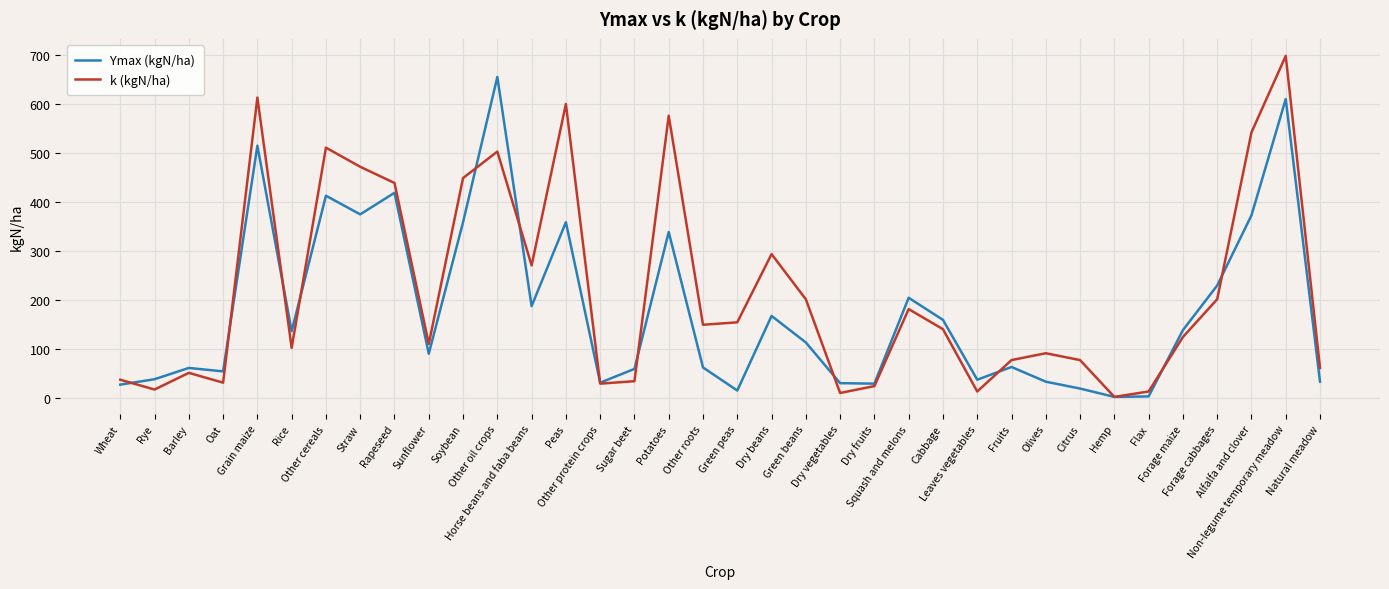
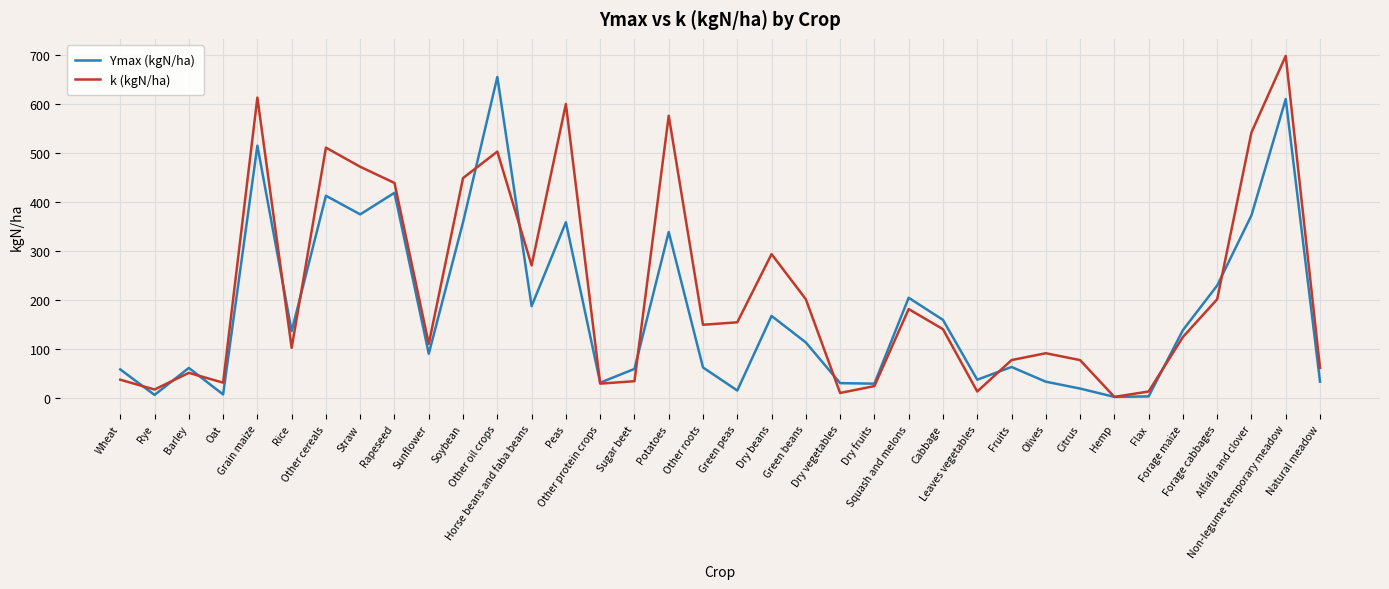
Ymax (kgN/ha), Wheat: 30 -> 60
Ymax (kgN/ha), Rye: 40 -> 10
Ymax (kgN/ha), Oat: 60 -> 10
